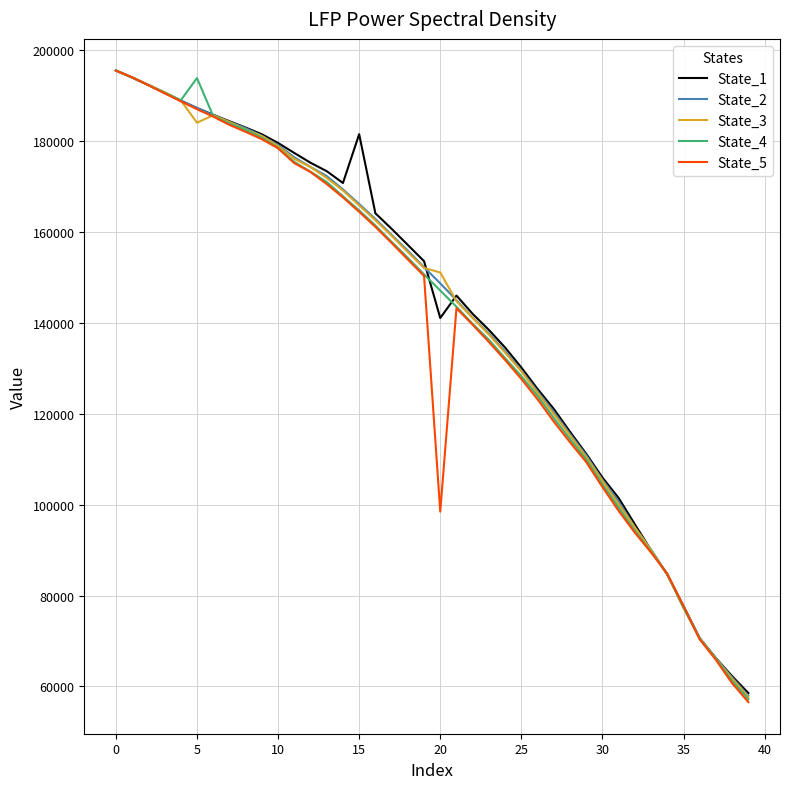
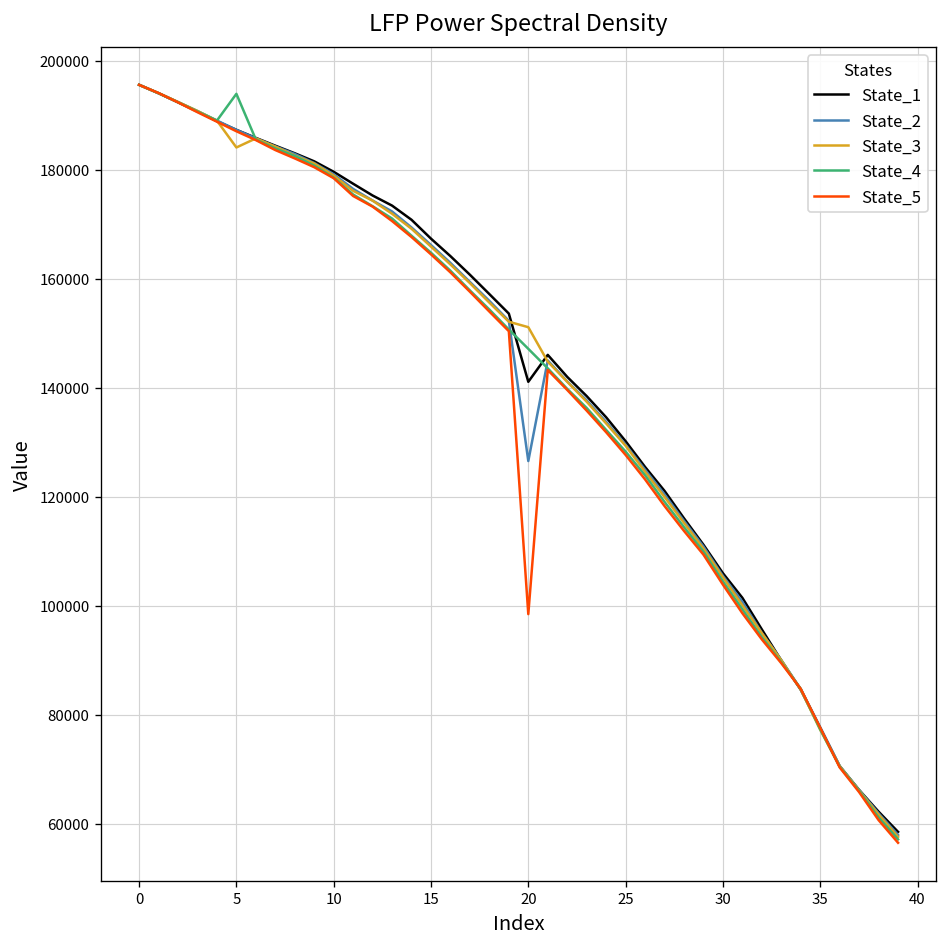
State_1, 15: 182000 -> 167000
State_2, 20: 149000 -> 127000
